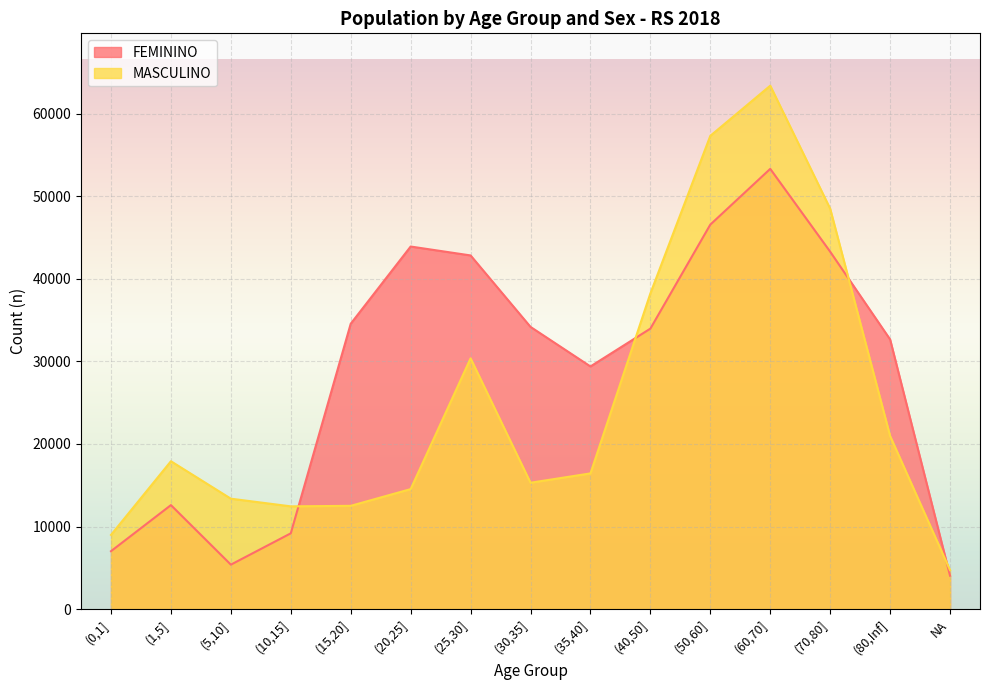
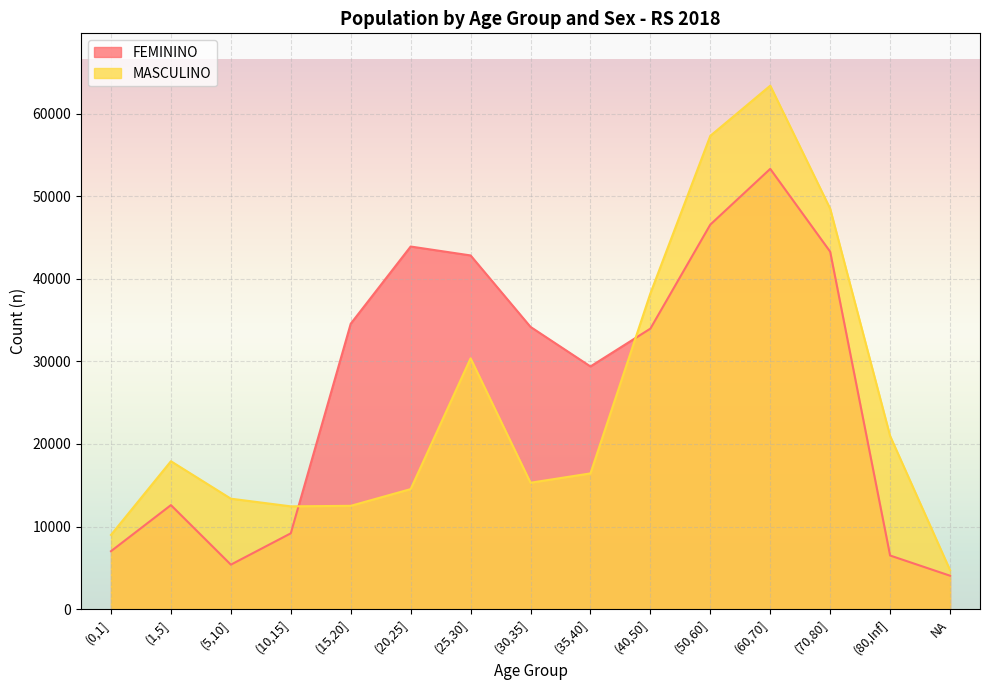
FEMININO, (80,Inf]: 33000 -> 6000
